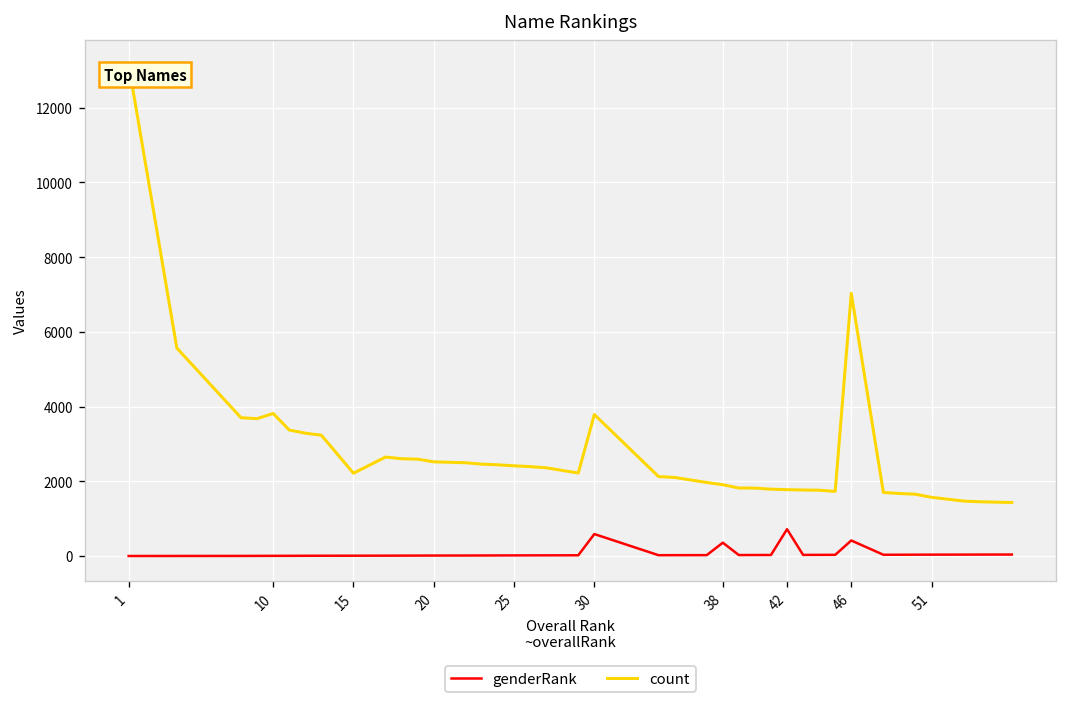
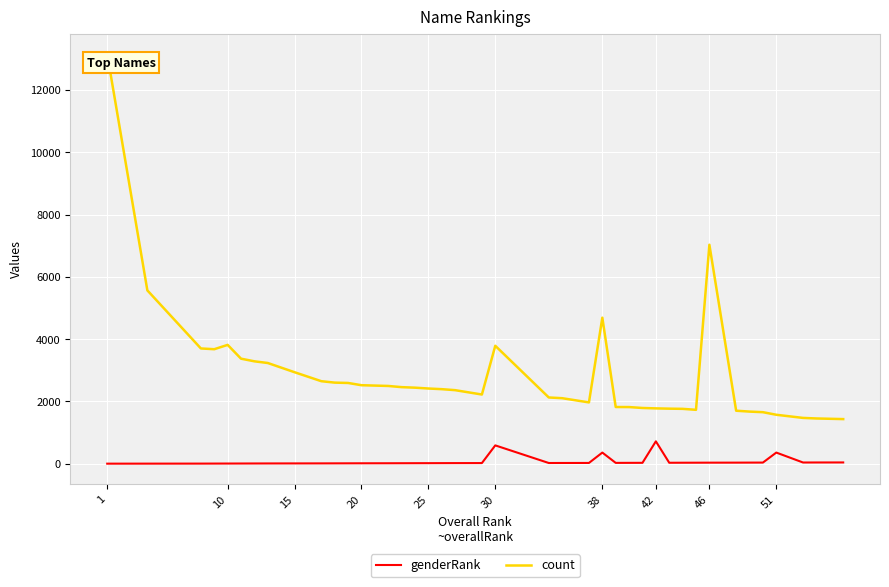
count, 15: 2200 -> 2900
count, 38: 1900 -> 4700
genderRank, 46: 400 -> 0
genderRank, 51: 0 -> 400
